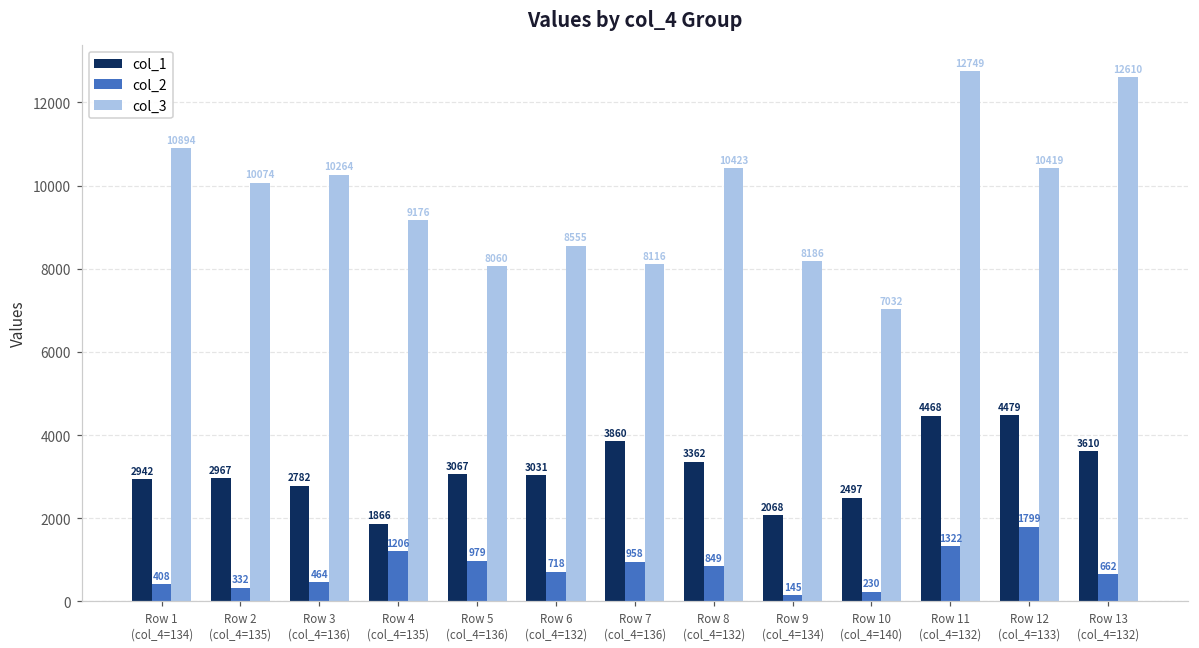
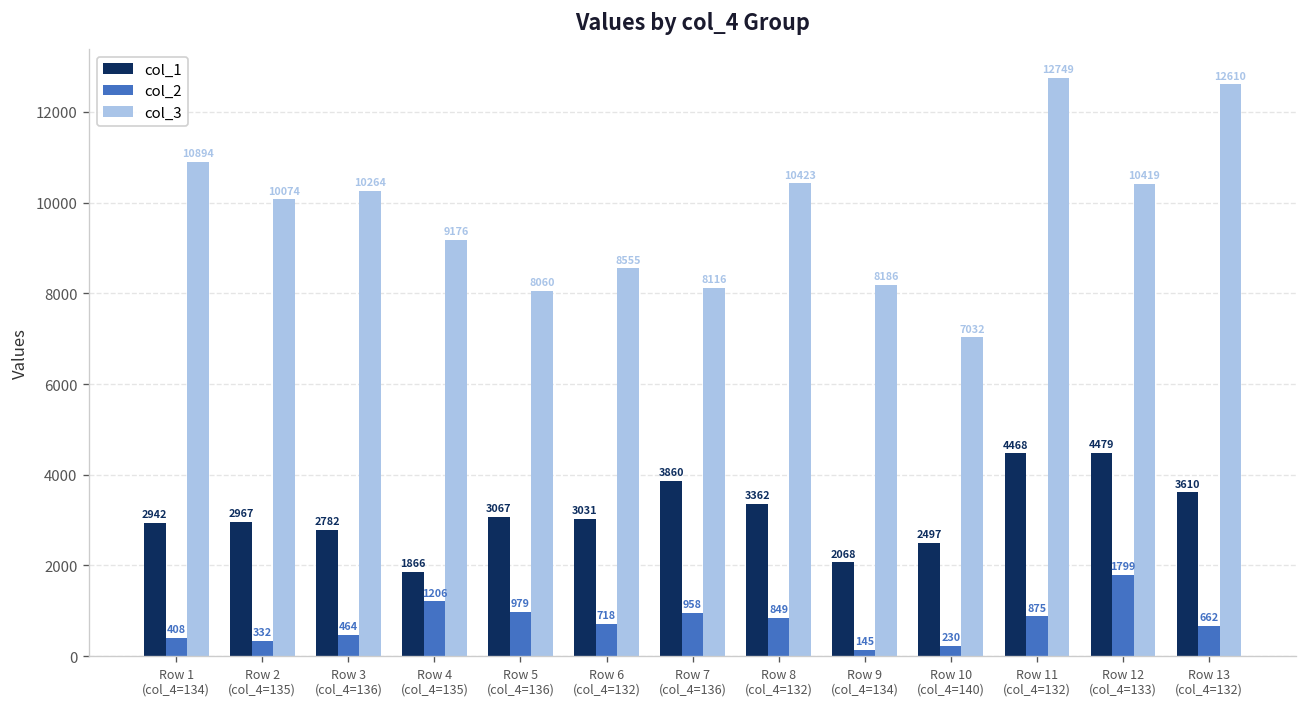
col_2, Row 11 (col_4=132): 1322 -> 875
